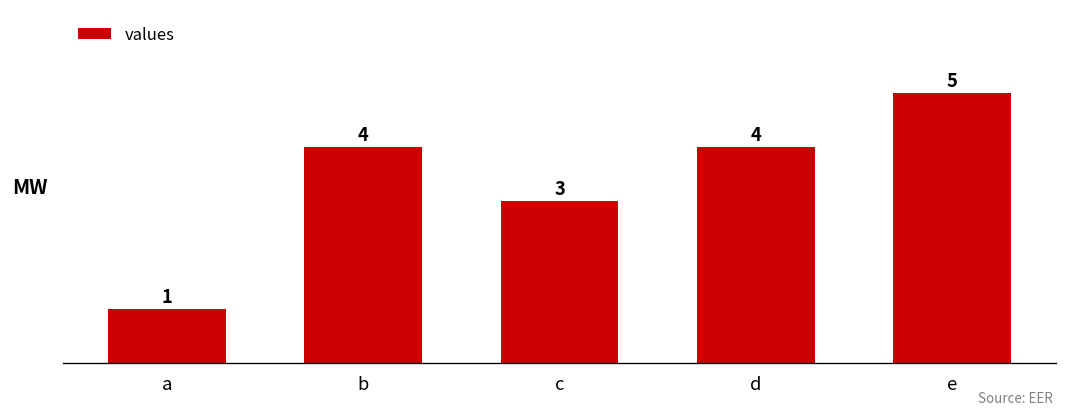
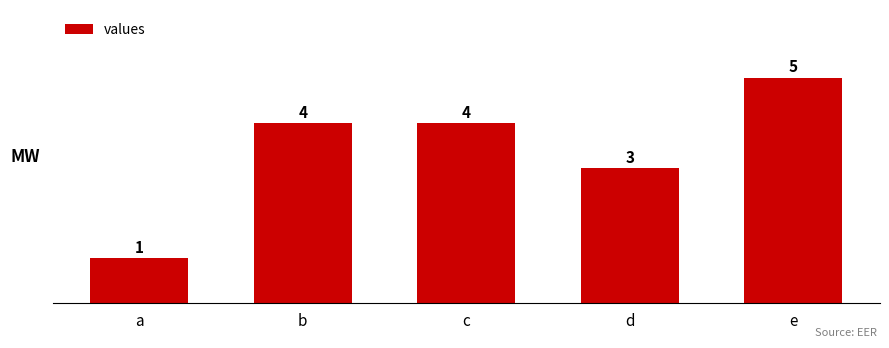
c: 3 -> 4
d: 4 -> 3
